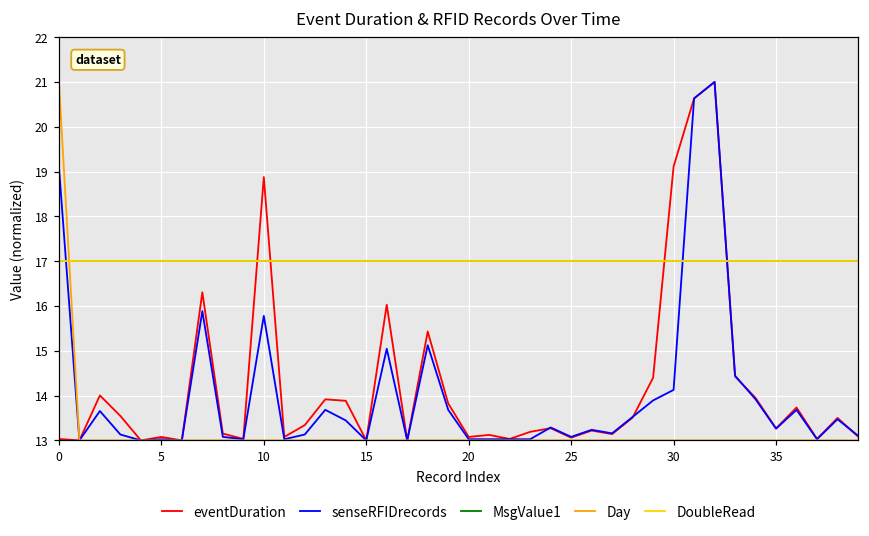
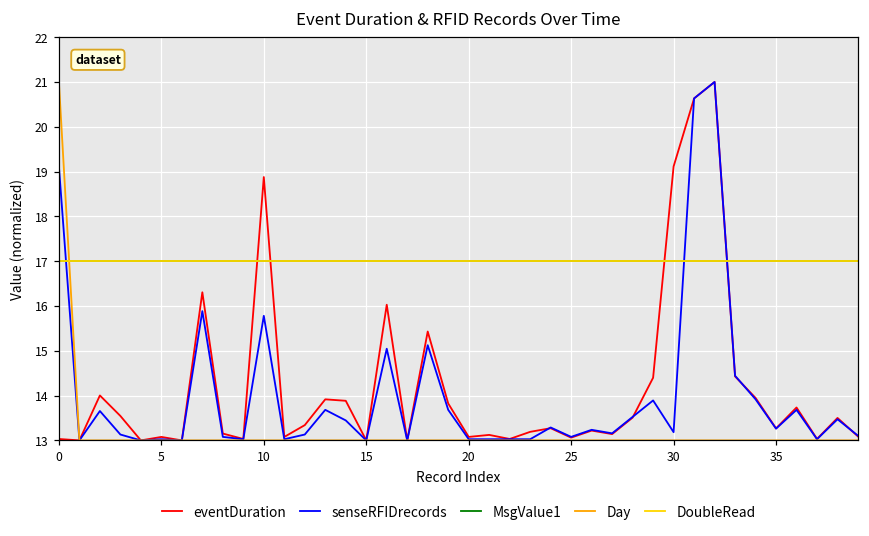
senseRFIDrecords, 30: 14.1 -> 13.2
